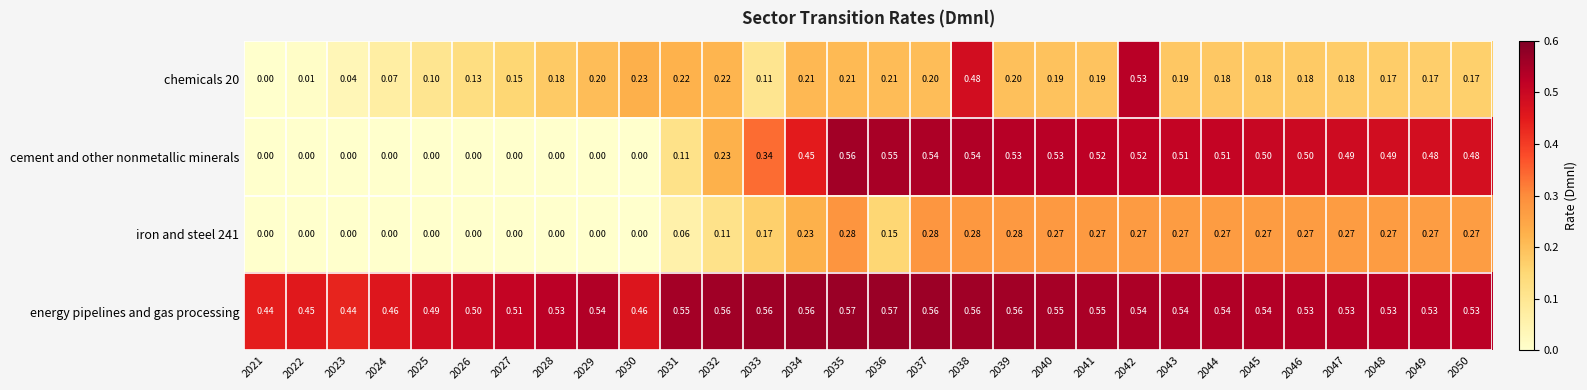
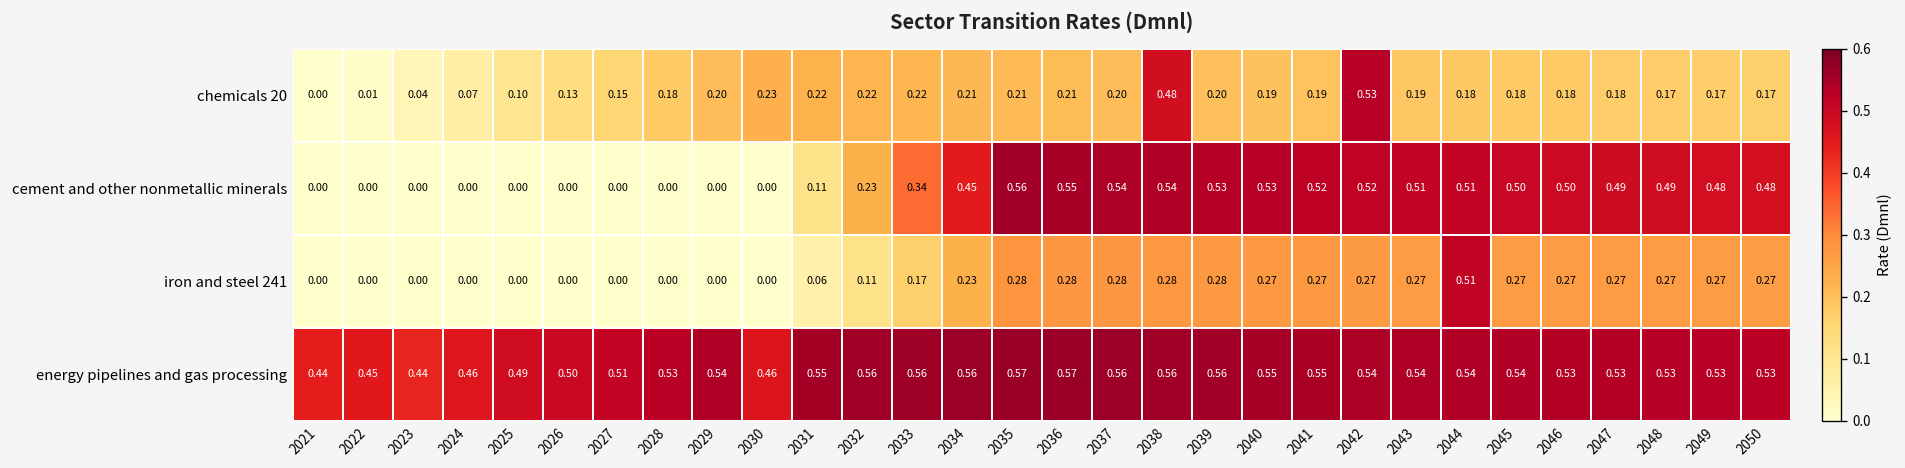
chemicals 20, 2033: 0.11 -> 0.22
iron and steel 241, 2036: 0.15 -> 0.28
iron and steel 241, 2044: 0.27 -> 0.51
